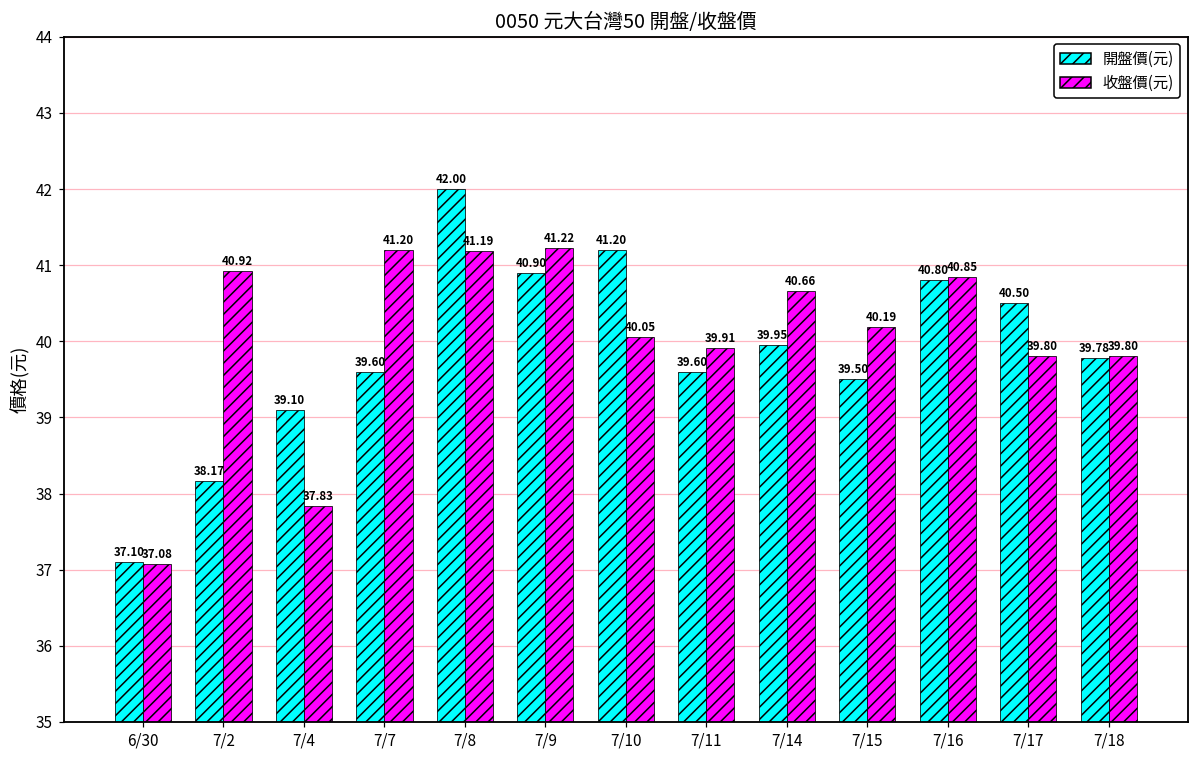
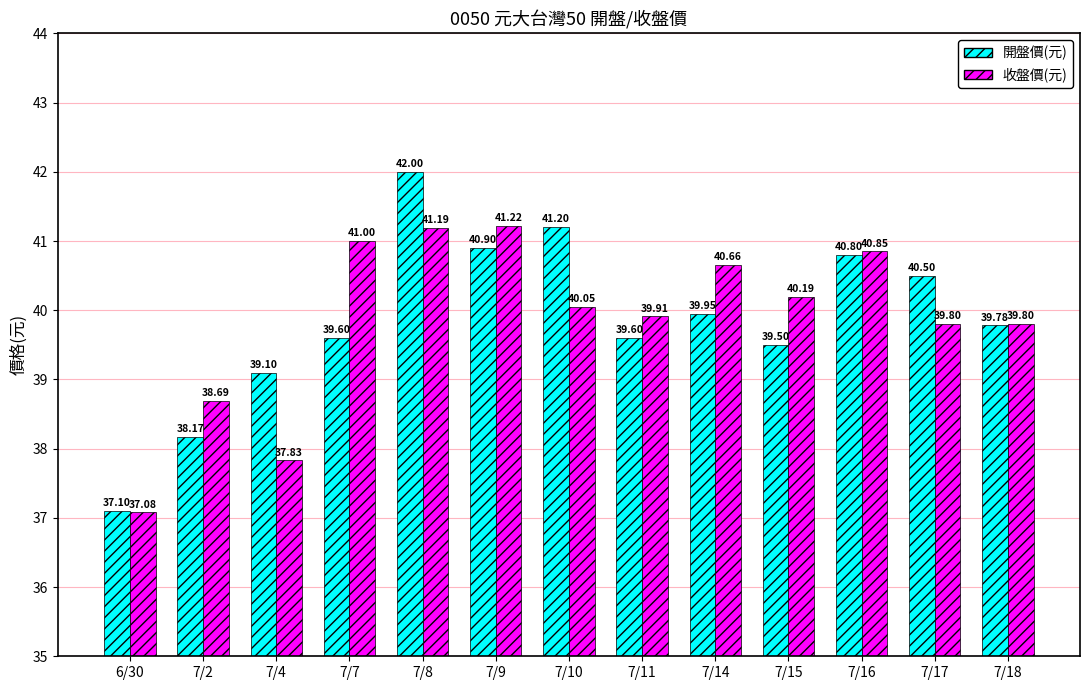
收盤價(元), 7/2: 40.92 -> 38.69
收盤價(元), 7/7: 41.20 -> 41.00
